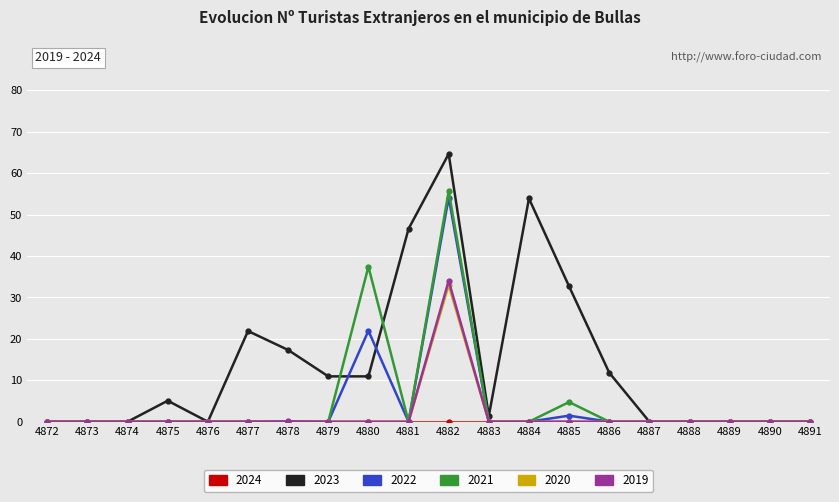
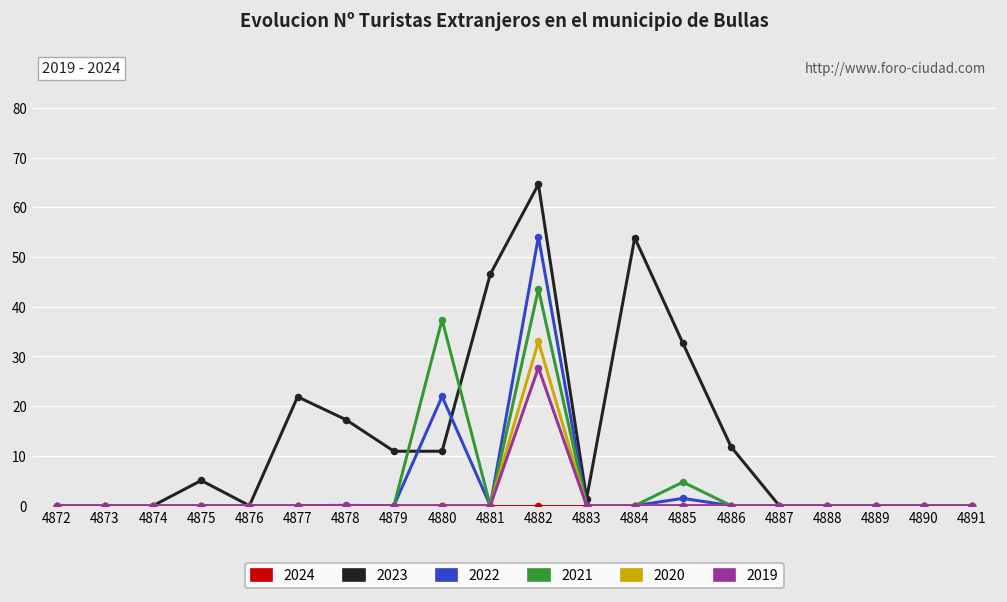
2021, 4882: 56 -> 44
2019, 4882: 34 -> 28
